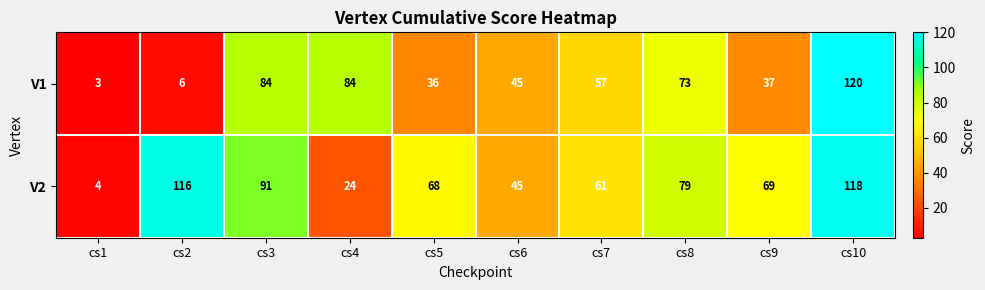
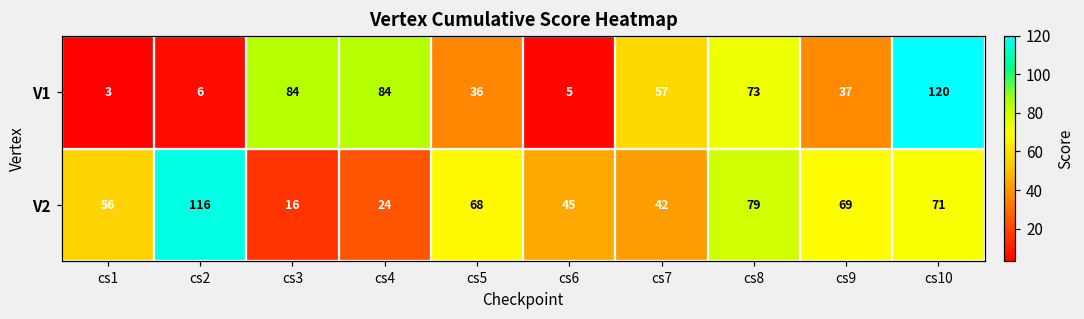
V1, cs6: 45 -> 5
V2, cs1: 4 -> 56
V2, cs3: 91 -> 16
V2, cs7: 61 -> 42
V2, cs10: 118 -> 71
